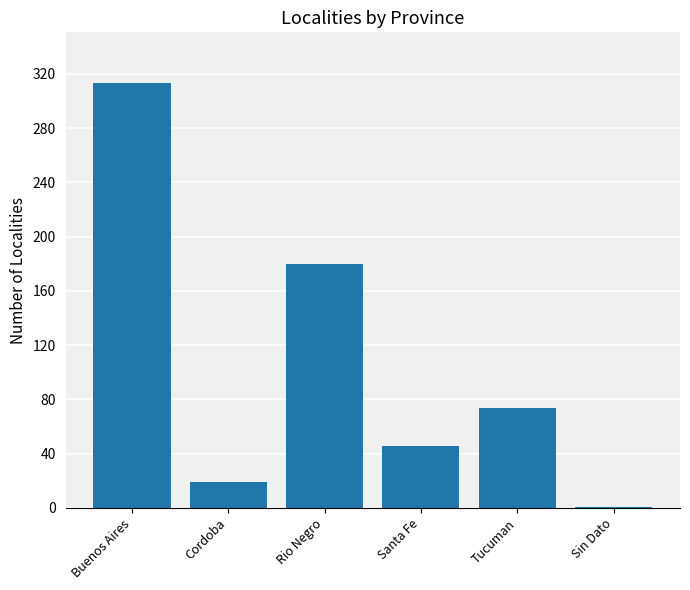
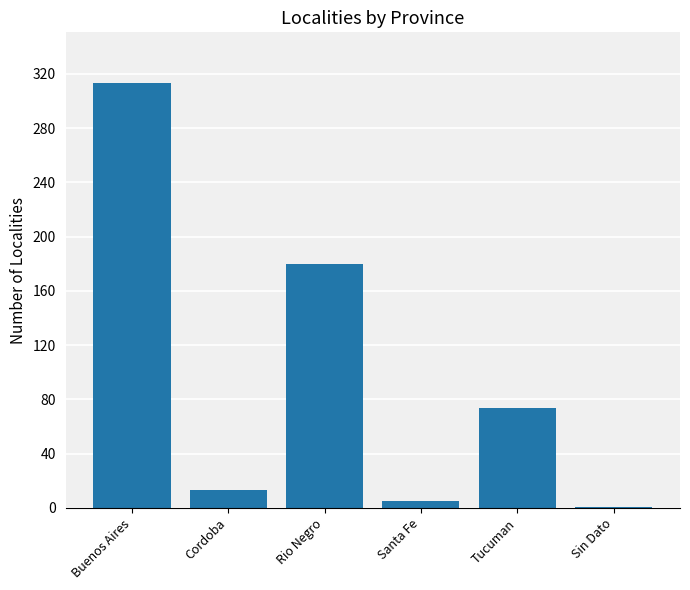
Cordoba: 19 -> 13
Santa Fe: 46 -> 5
